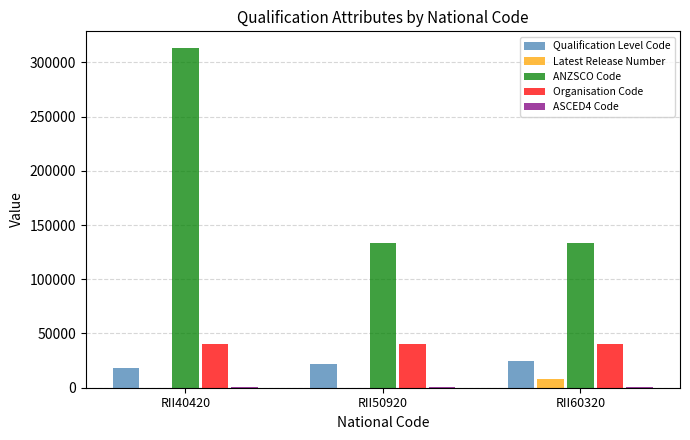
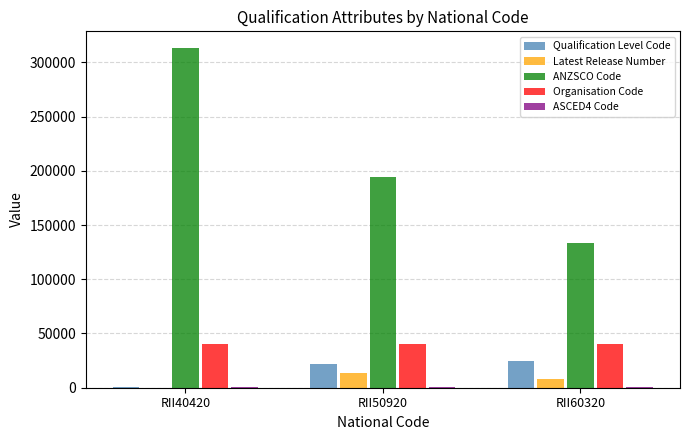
Qualification Level Code, RII40420: 18000 -> 1000
Latest Release Number, RII50920: 0 -> 13000
ANZSCO Code, RII50920: 134000 -> 194000
